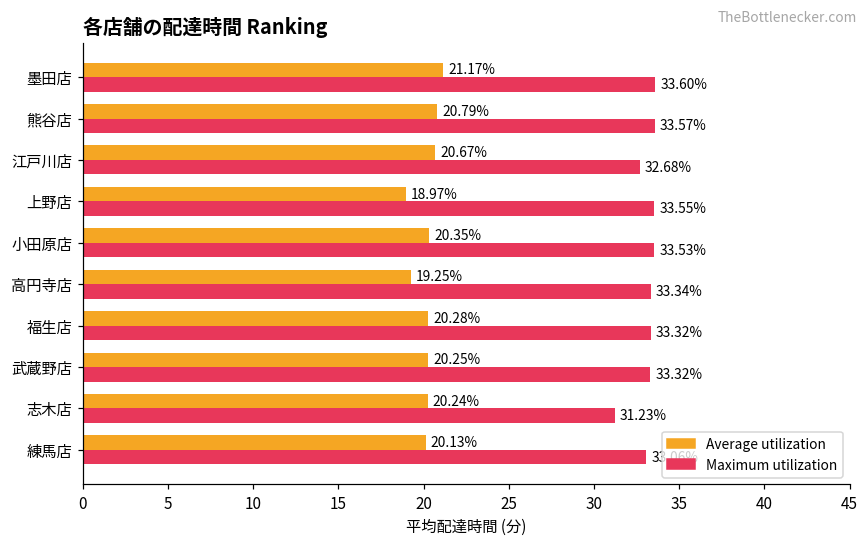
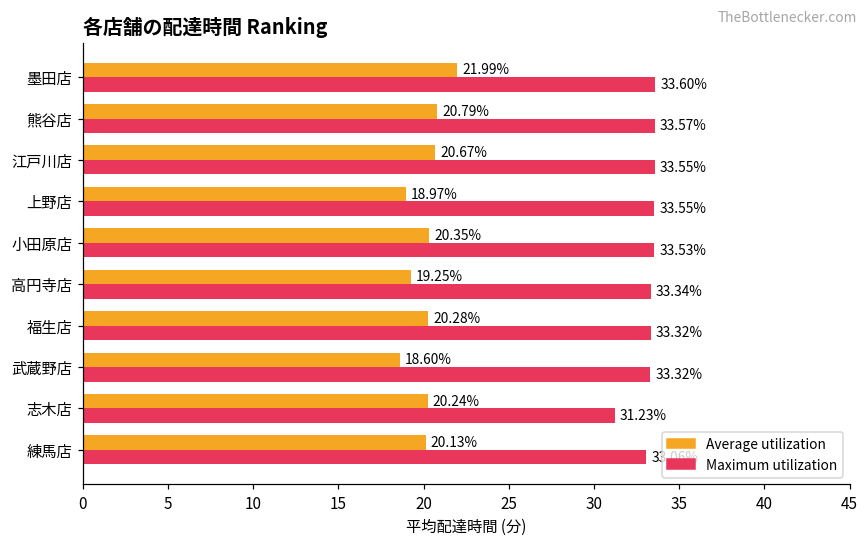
Average utilization, 墨田店: 21.17% -> 21.99%
Maximum utilization, 江戸川店: 32.68% -> 33.55%
Average utilization, 武蔵野店: 20.25% -> 18.60%
